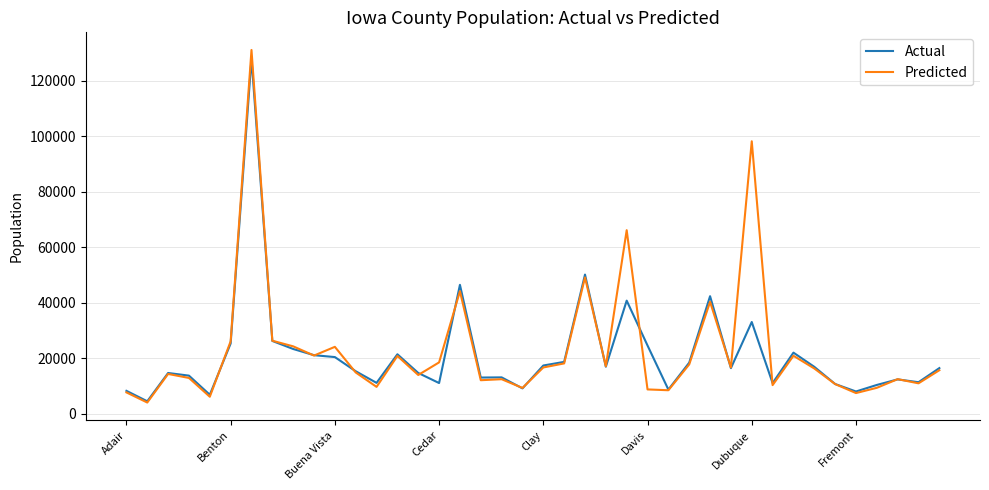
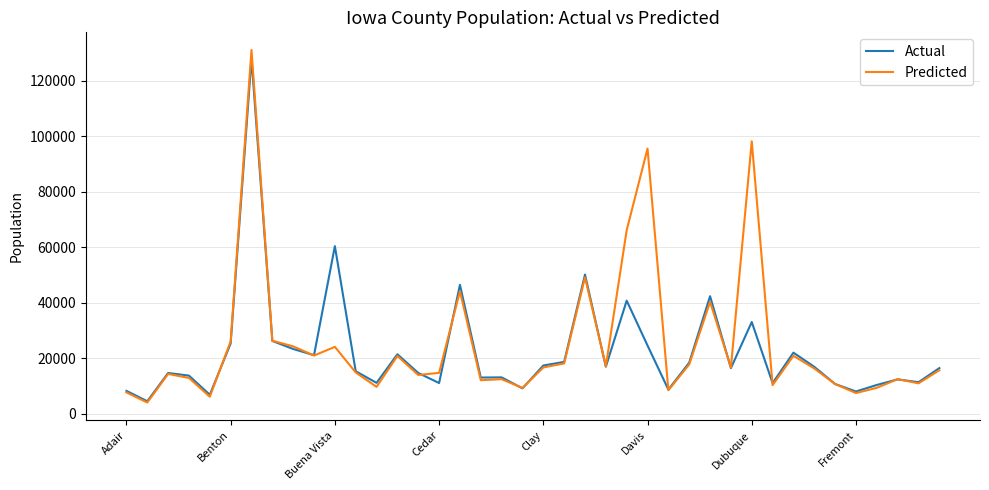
Actual, Buena Vista: 20000 -> 60000
Predicted, Cedar: 18000 -> 15000
Predicted, Davis: 9000 -> 96000
